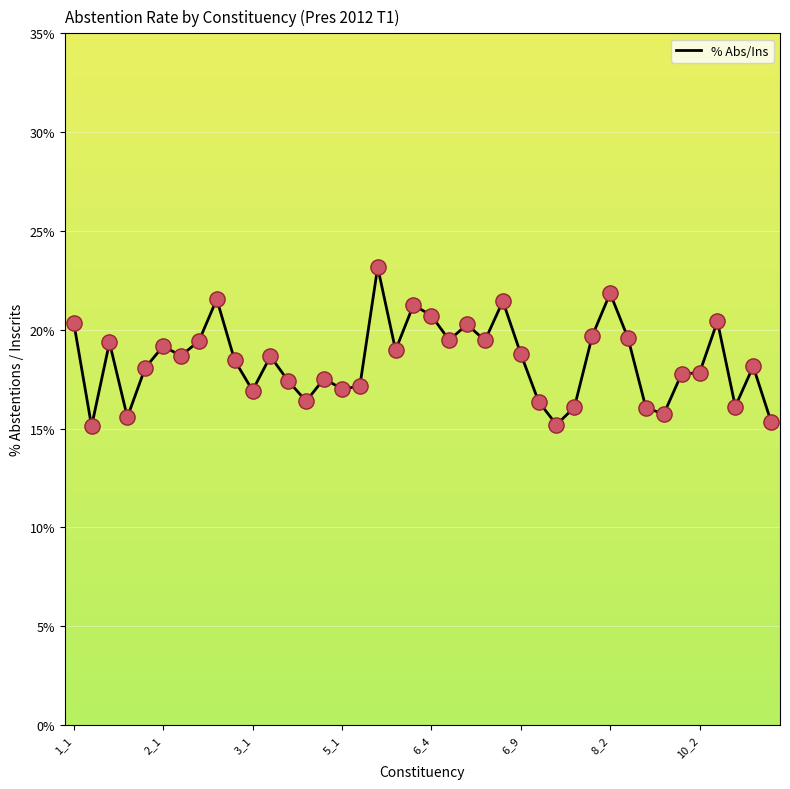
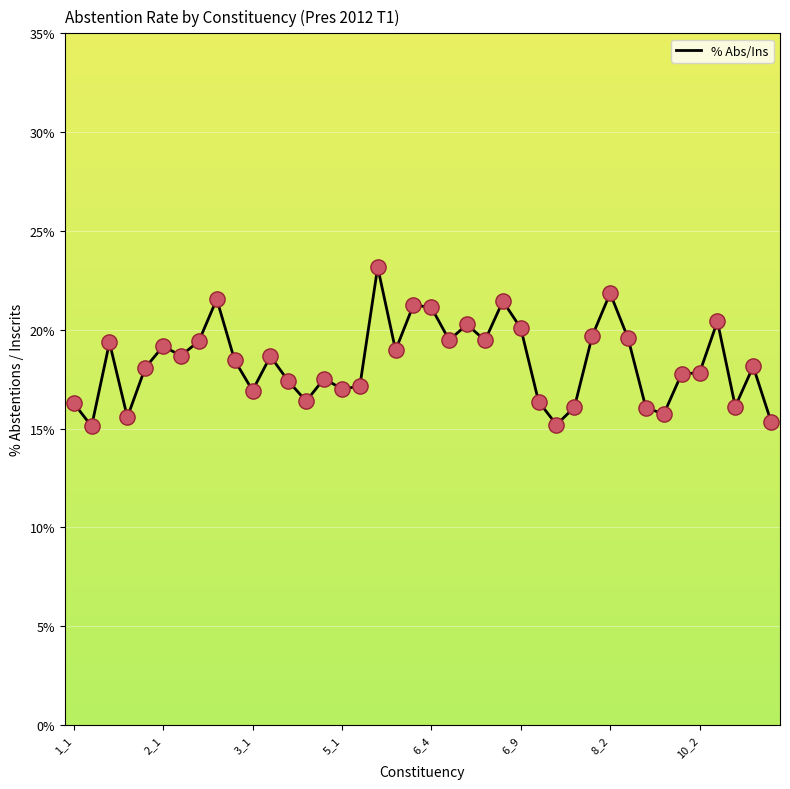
1_1: 20.4% -> 16.3%
6_4: 20.7% -> 21.1%
6_9: 18.8% -> 20.1%
